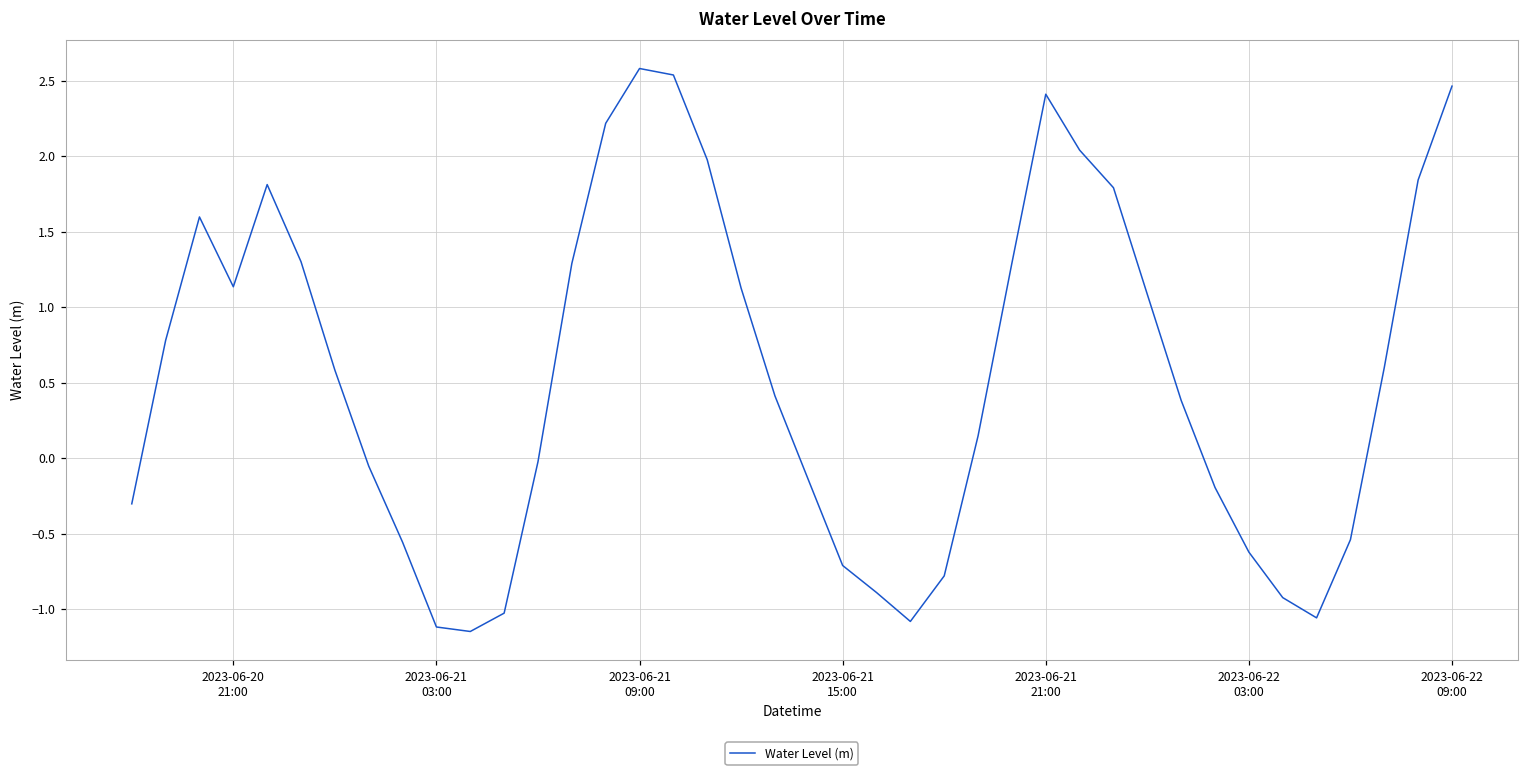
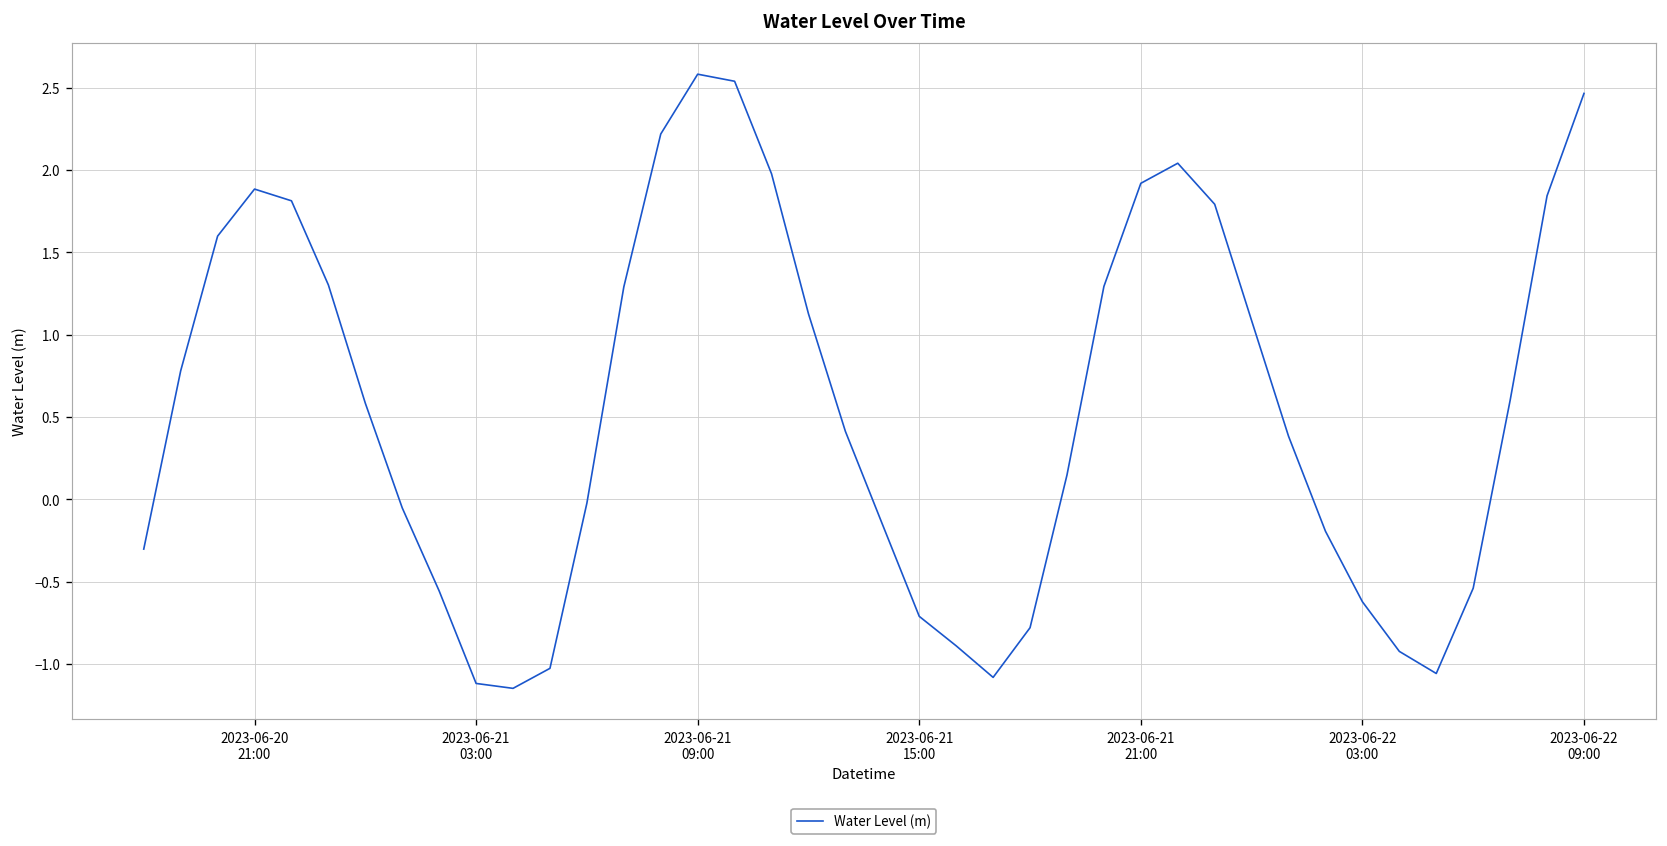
2023-06-20 21:00: 1.14 -> 1.88
2023-06-21 21:00: 2.41 -> 1.92
